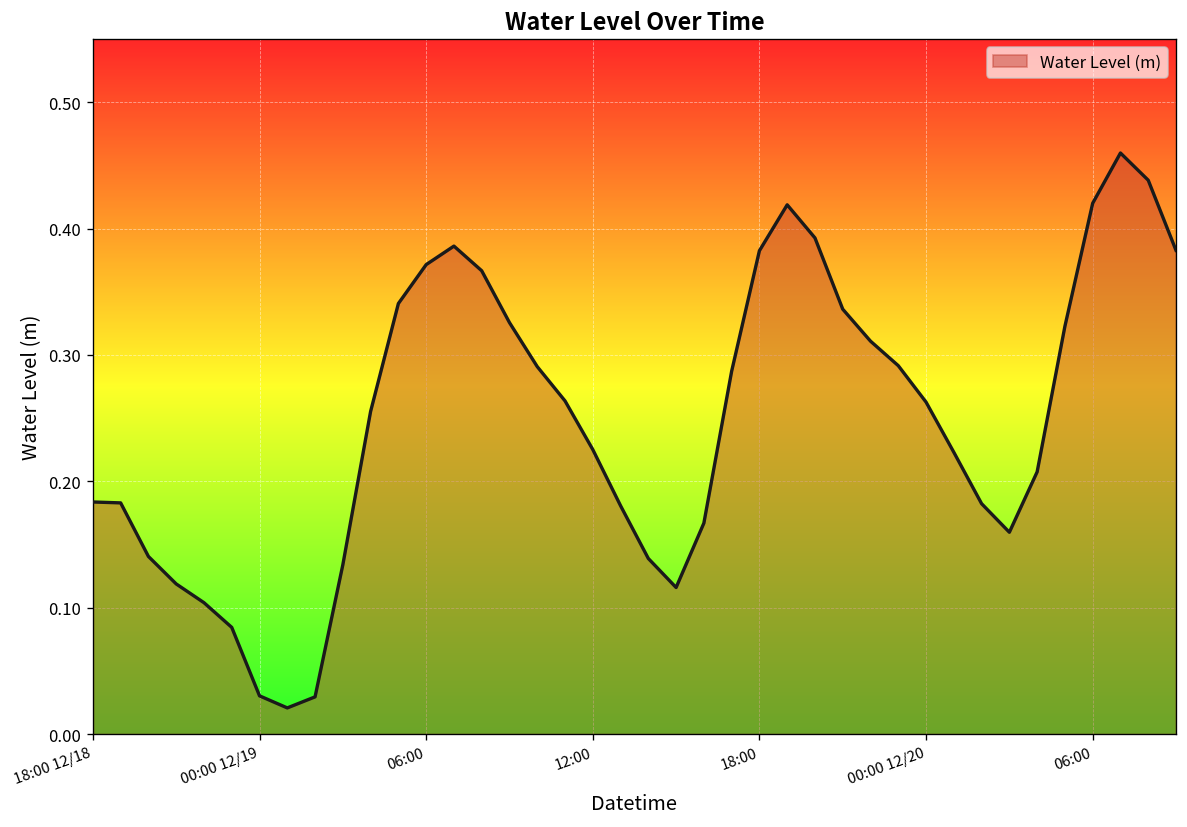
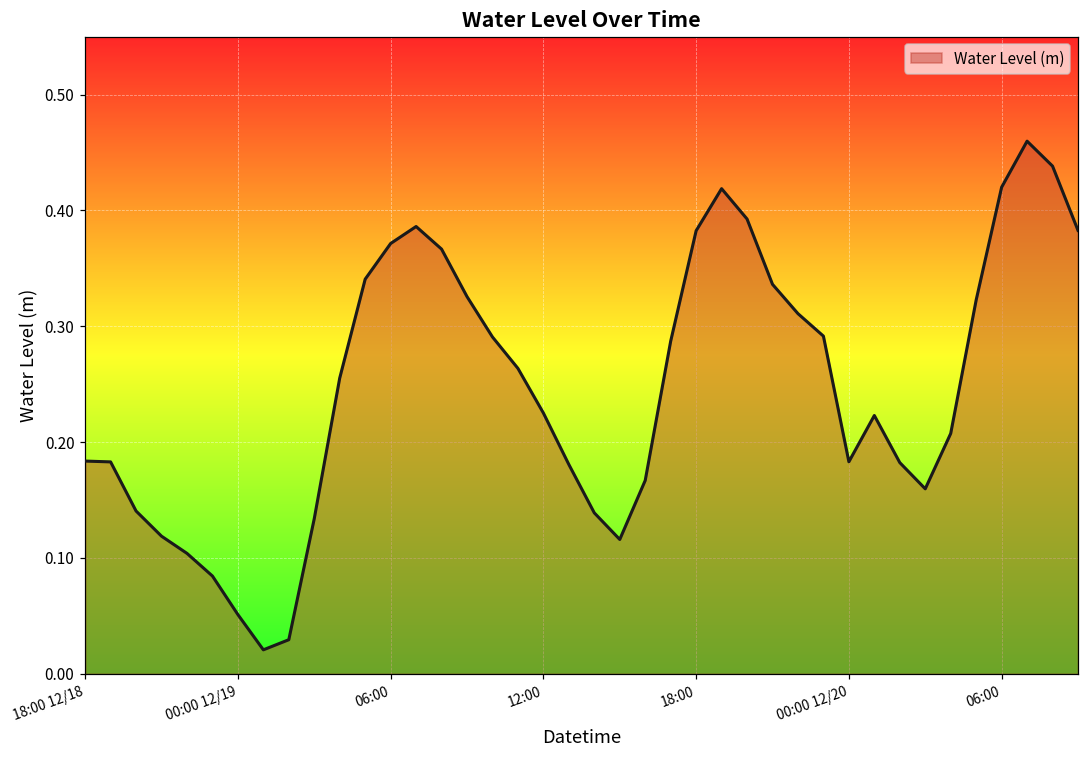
00:00 12/19: 0.030 -> 0.051
00:00 12/20: 0.263 -> 0.183
